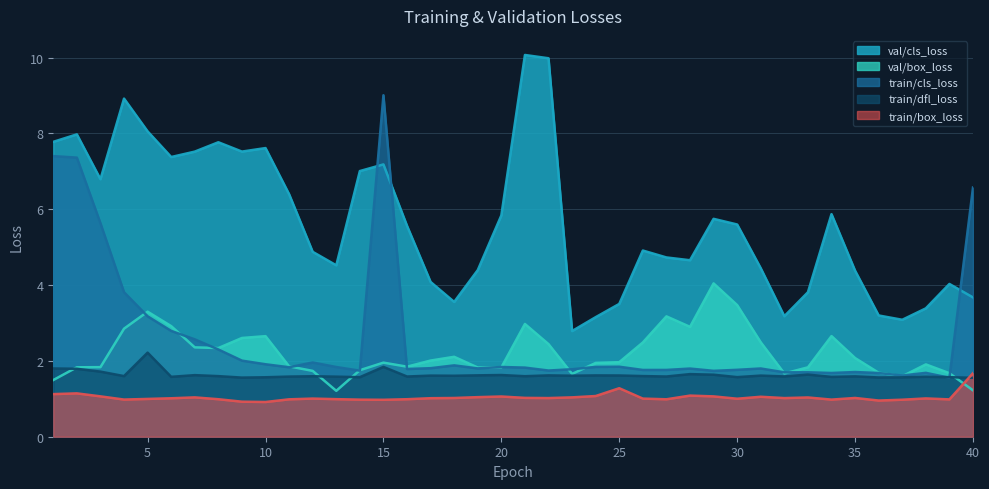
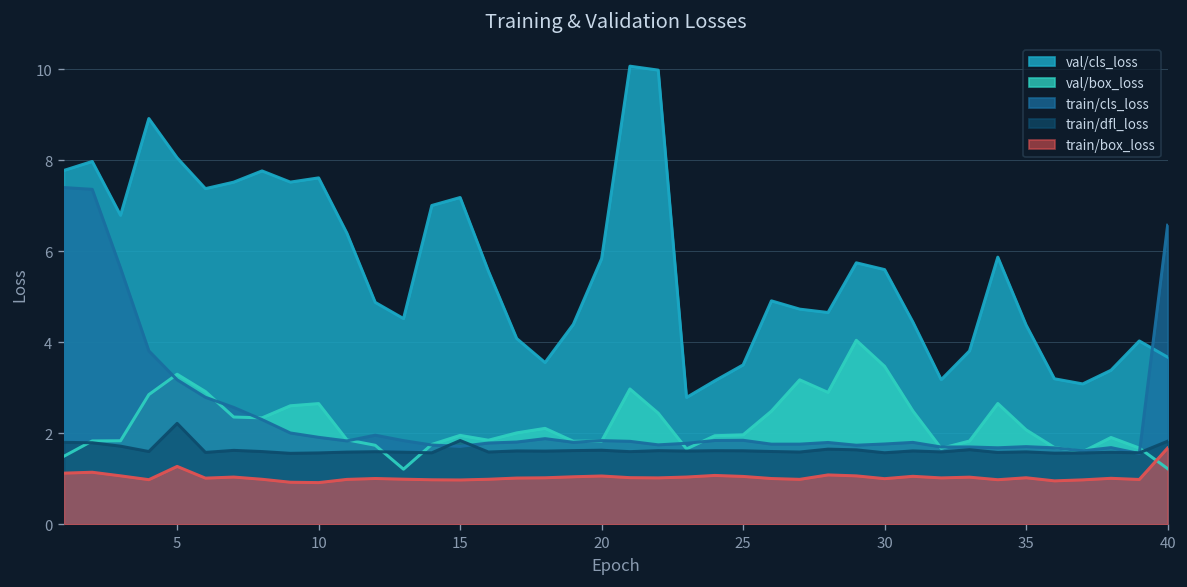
train/box_loss, 5: 1.0 -> 1.3
train/cls_loss, 15: 9.0 -> 1.7
train/box_loss, 25: 1.3 -> 1.1
train/dfl_loss, 40: 1.6 -> 1.8
